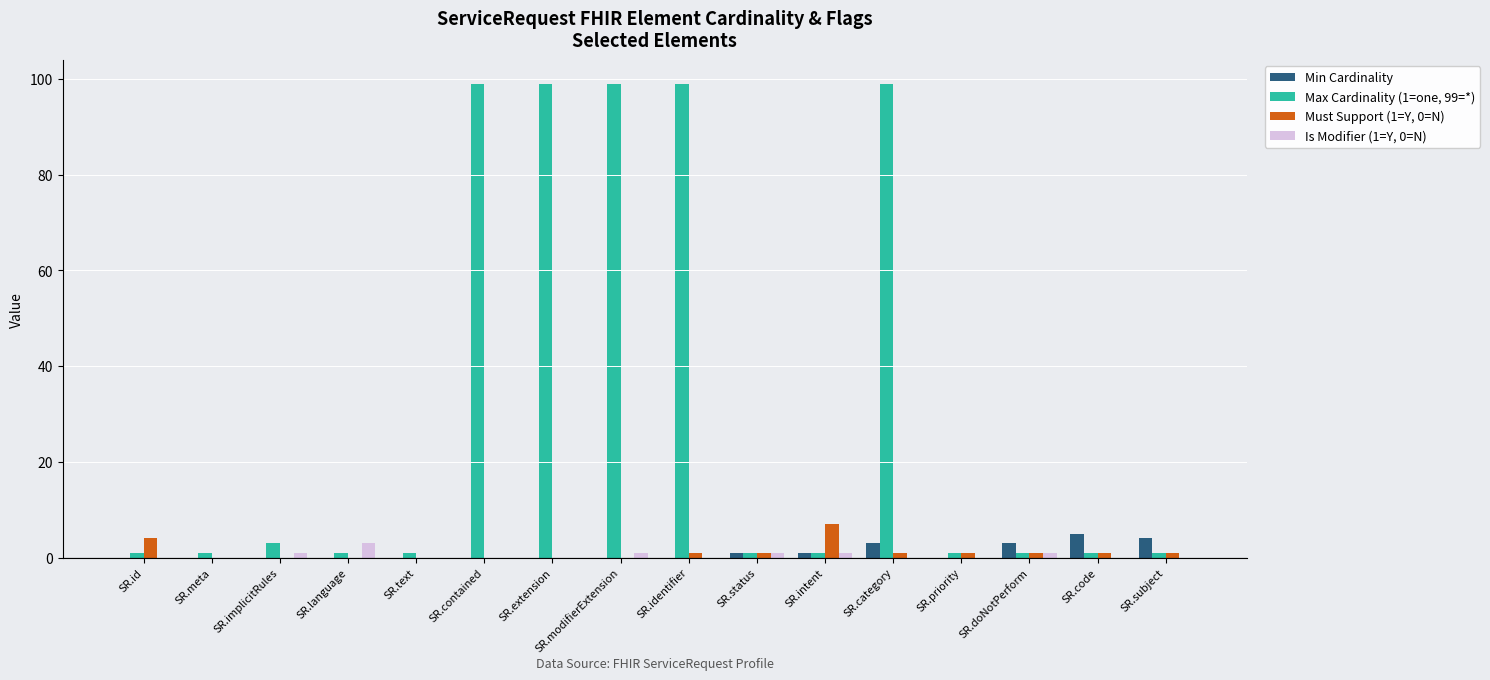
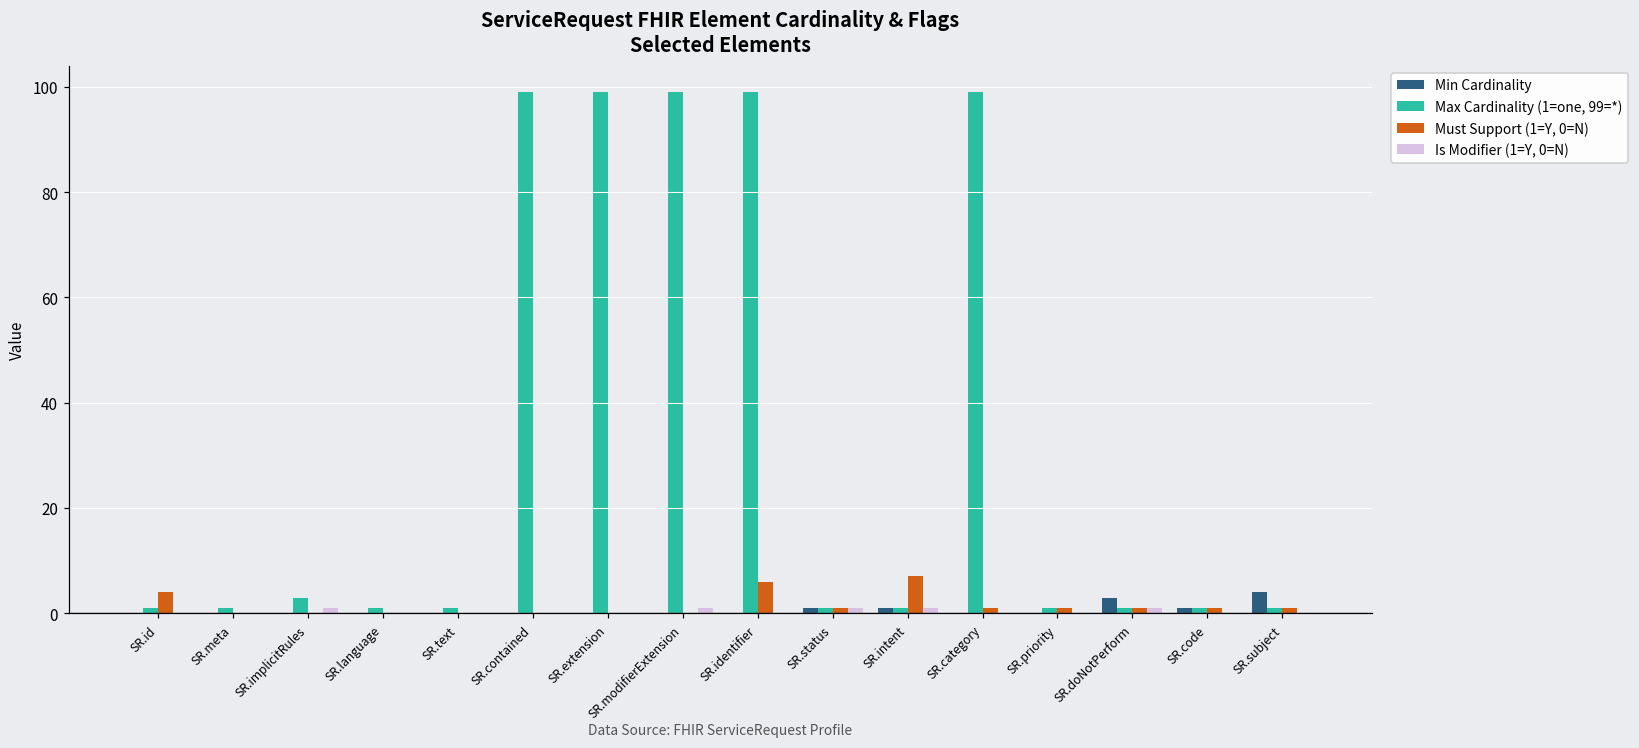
Is Modifier (1=Y, 0=N), SR.language: 3 -> 0
Must Support (1=Y, 0=N), SR.identifier: 1 -> 6
Min Cardinality, SR.category: 3 -> 0
Min Cardinality, SR.code: 5 -> 1
